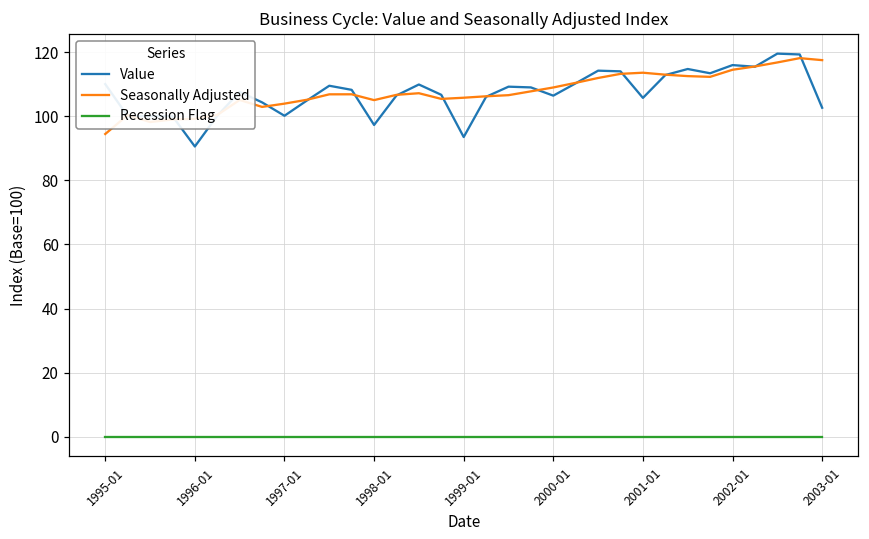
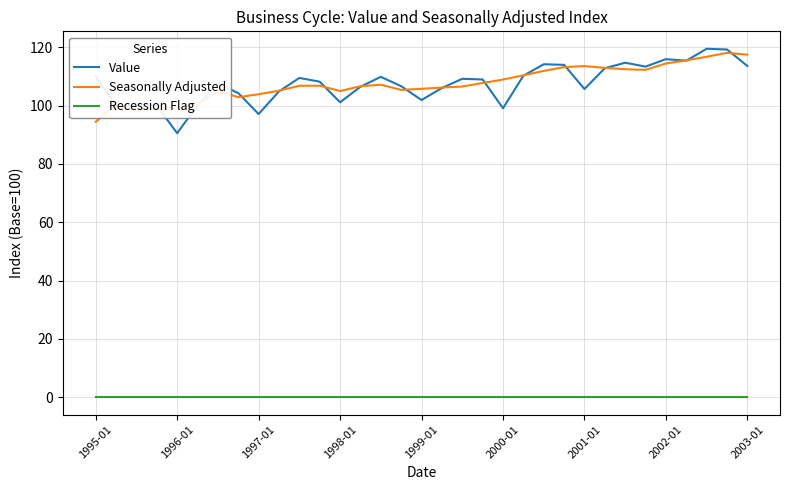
Value, 1997-01: 100 -> 97
Value, 1998-01: 97 -> 101
Value, 1999-01: 94 -> 102
Value, 2000-01: 106 -> 99
Value, 2003-01: 103 -> 114
